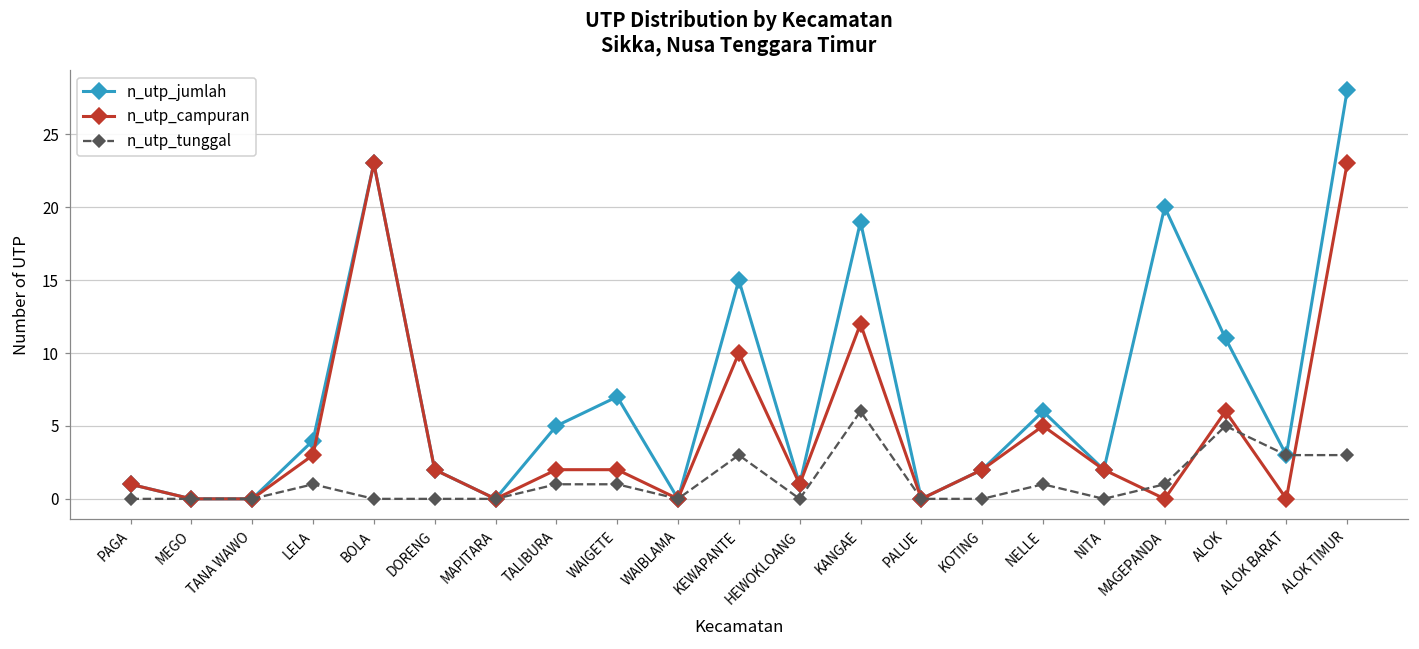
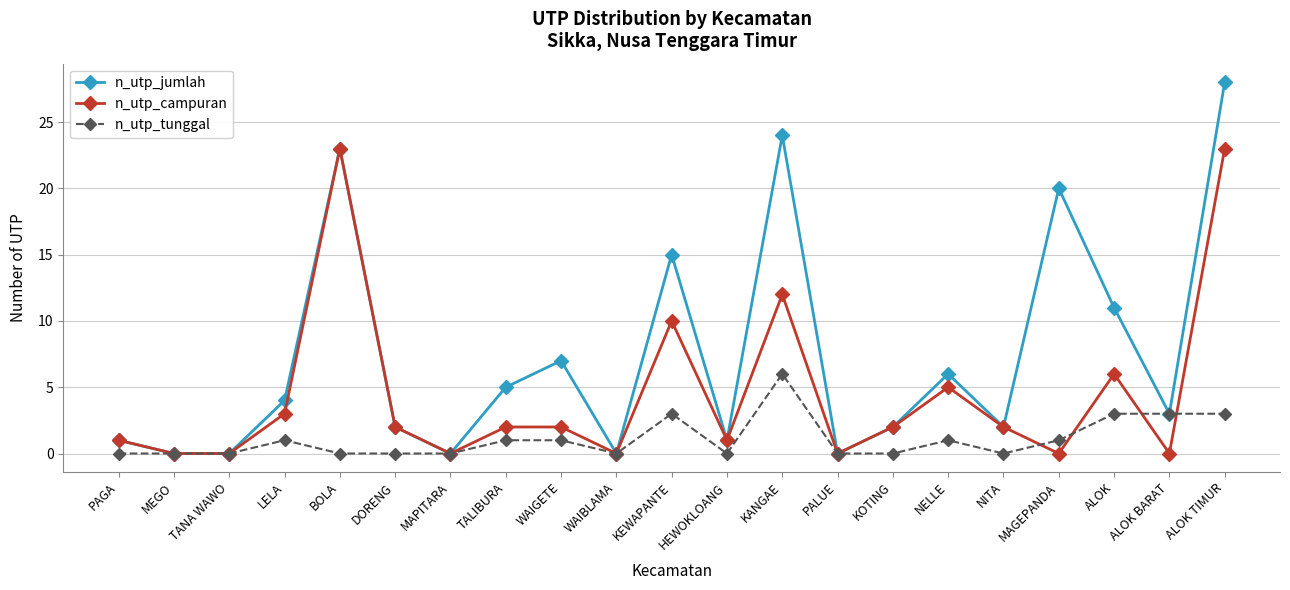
n_utp_jumlah, KANGAE: 19 -> 24
n_utp_tunggal, ALOK: 5 -> 3
